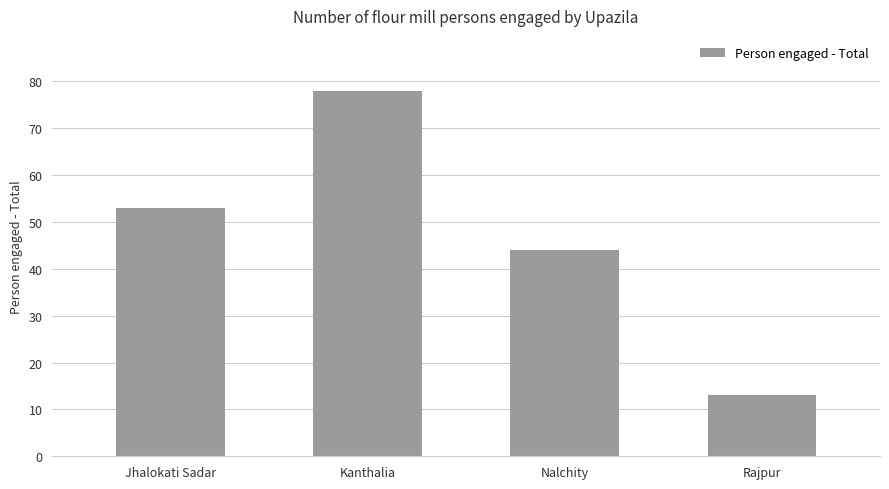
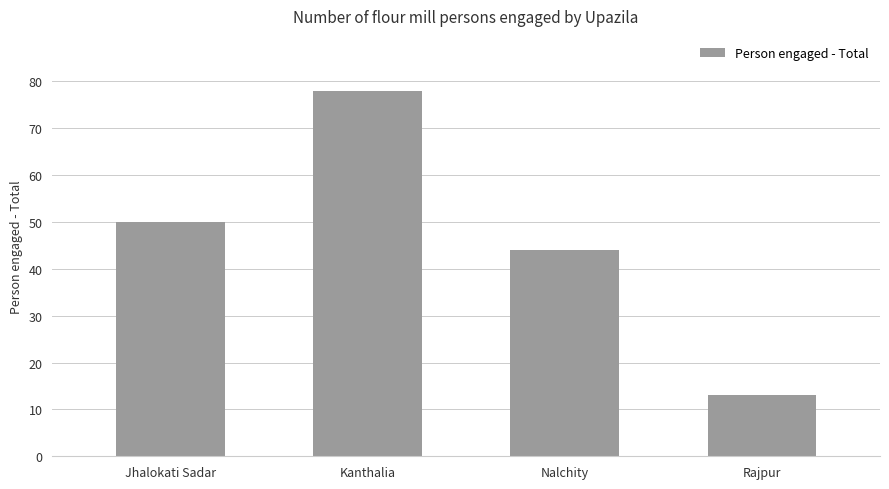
Jhalokati Sadar: 53 -> 50
